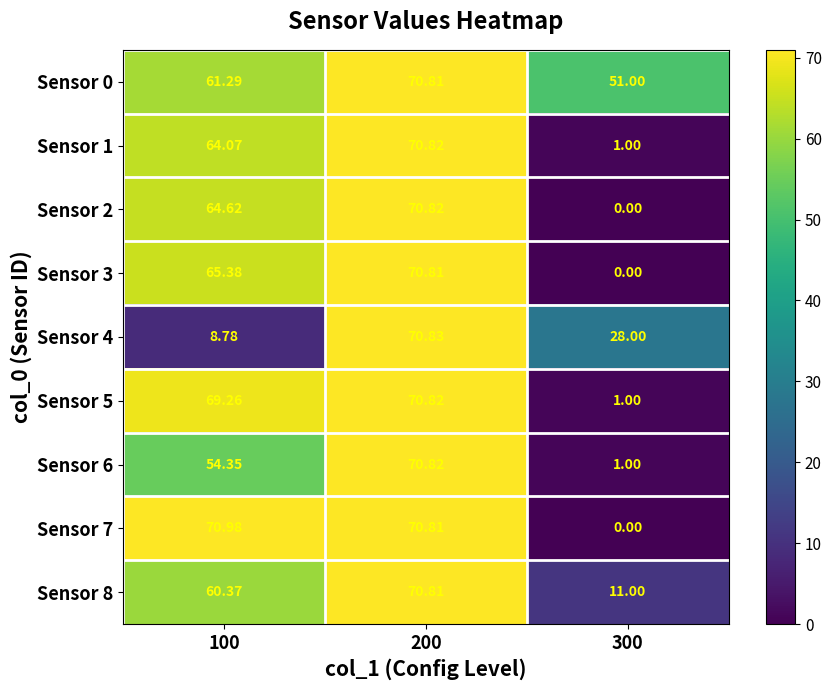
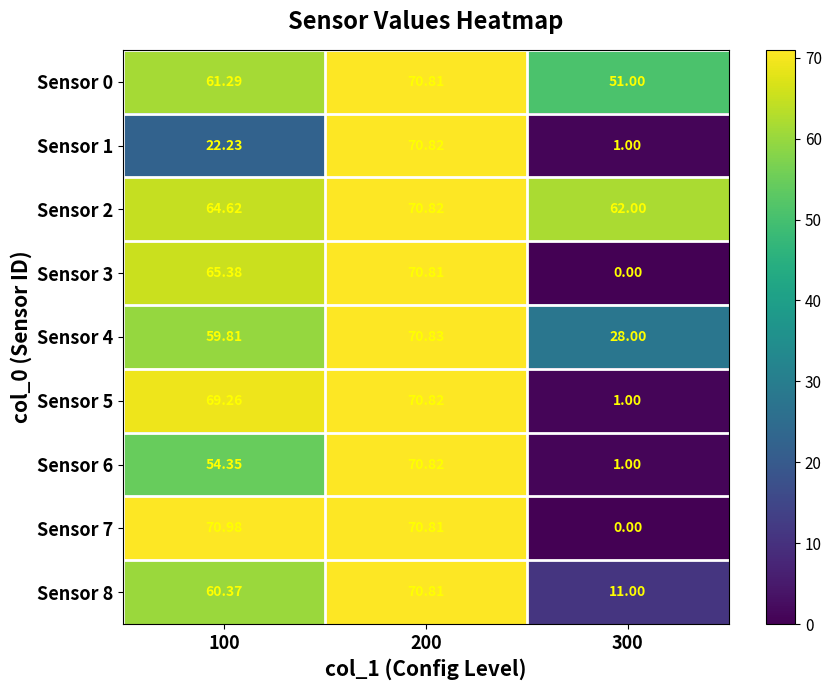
Sensor 1, 100: 64.07 -> 22.23
Sensor 2, 300: 0.00 -> 62.00
Sensor 4, 100: 8.78 -> 59.81
